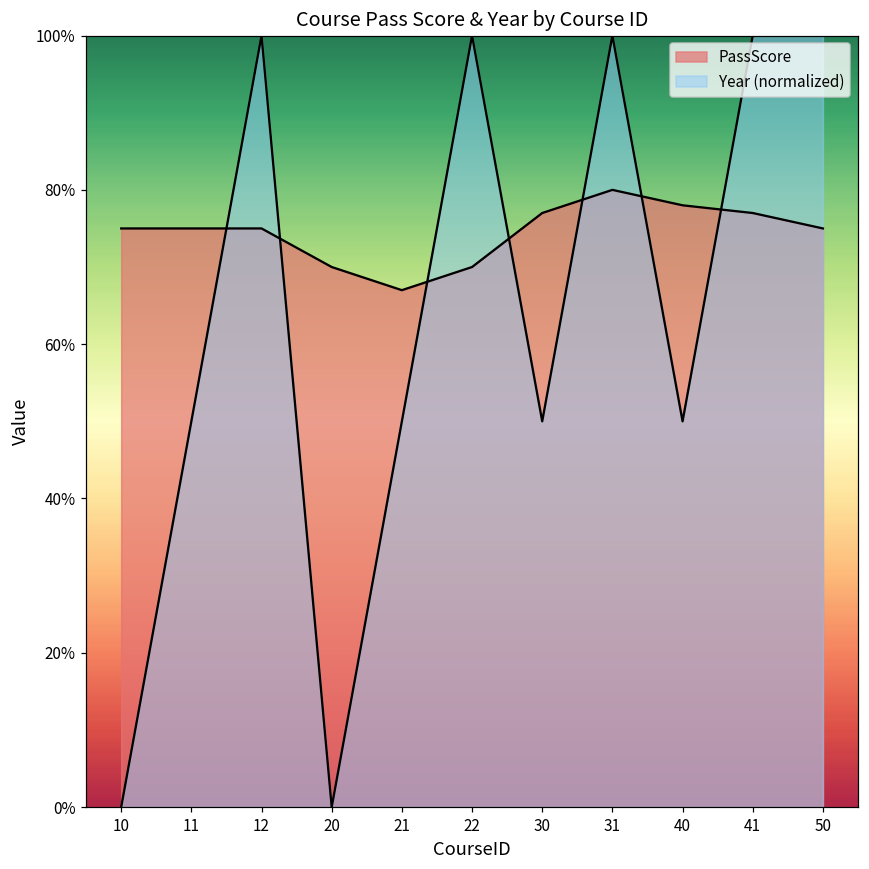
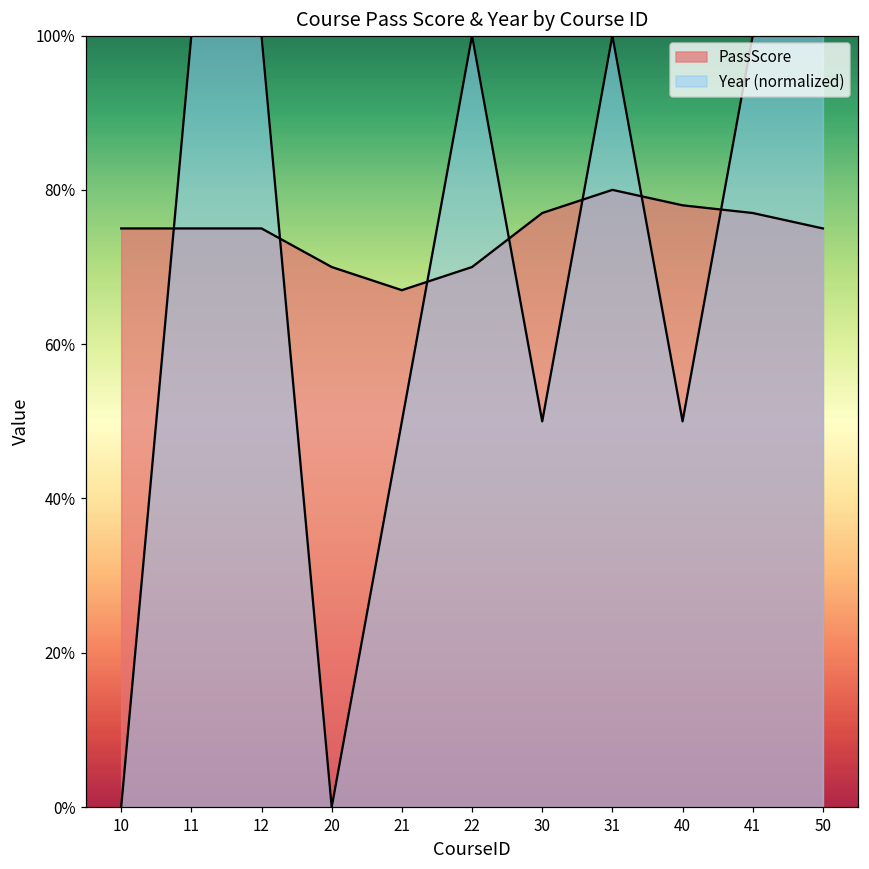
Year (normalized), 11: 50% -> 100%
